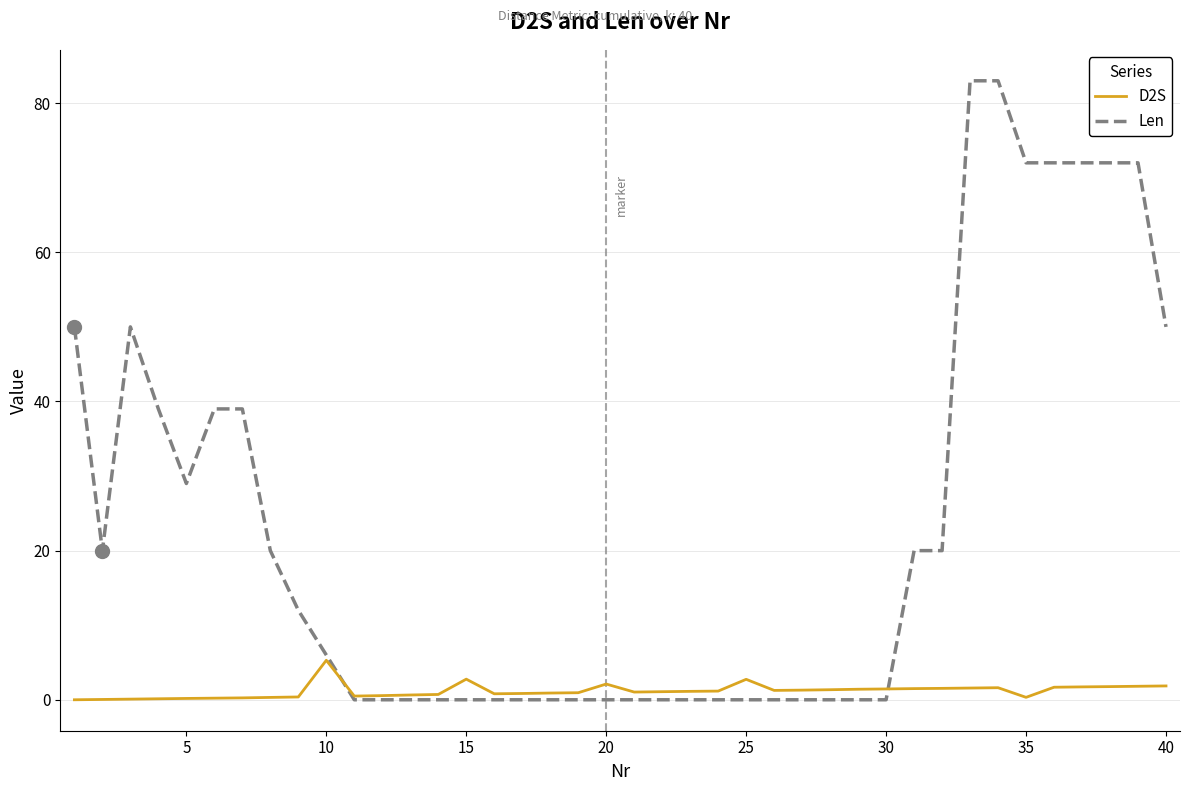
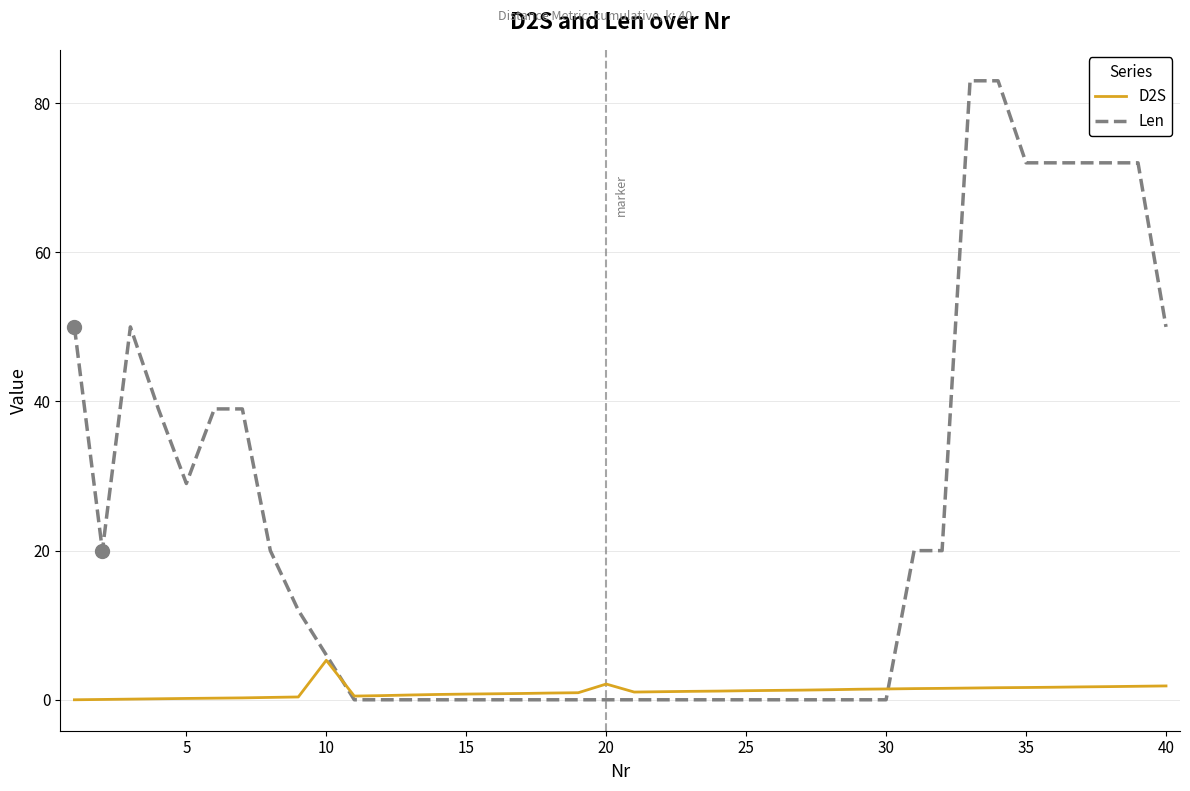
D2S, 15: 3 -> 1
D2S, 25: 3 -> 1
D2S, 35: 0 -> 2
